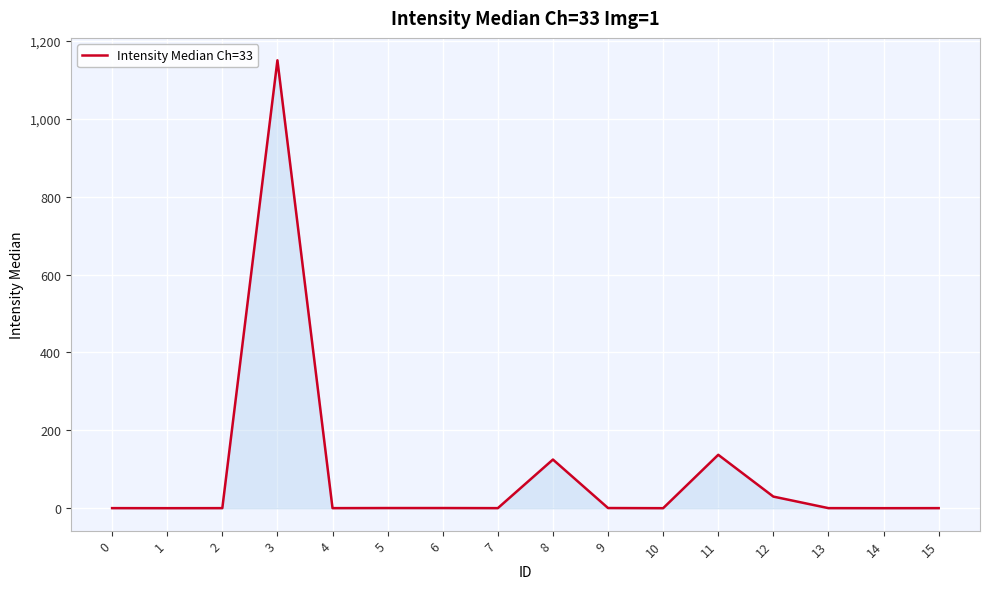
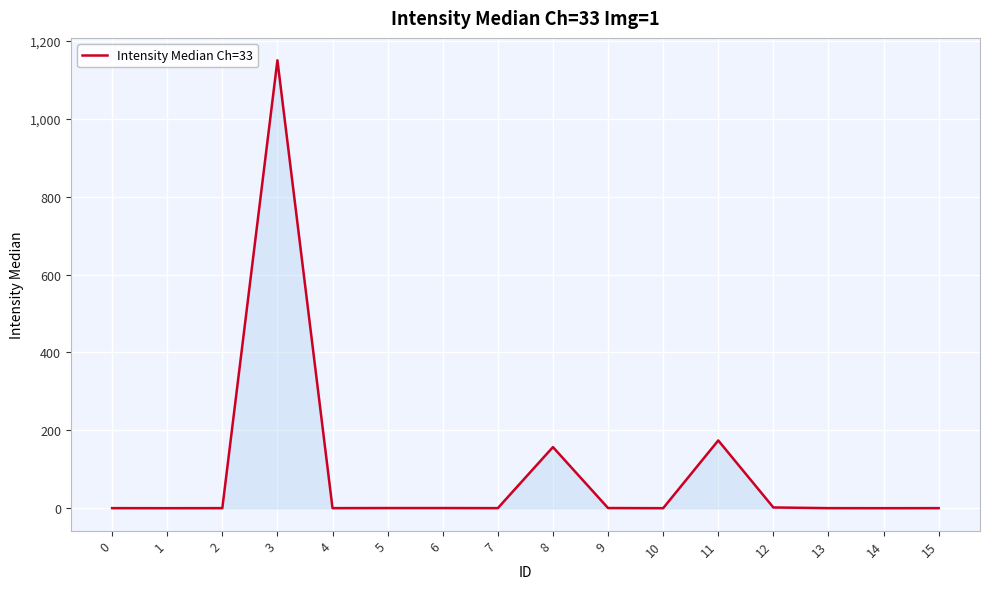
8: 130 -> 160
11: 140 -> 170
12: 30 -> 0
